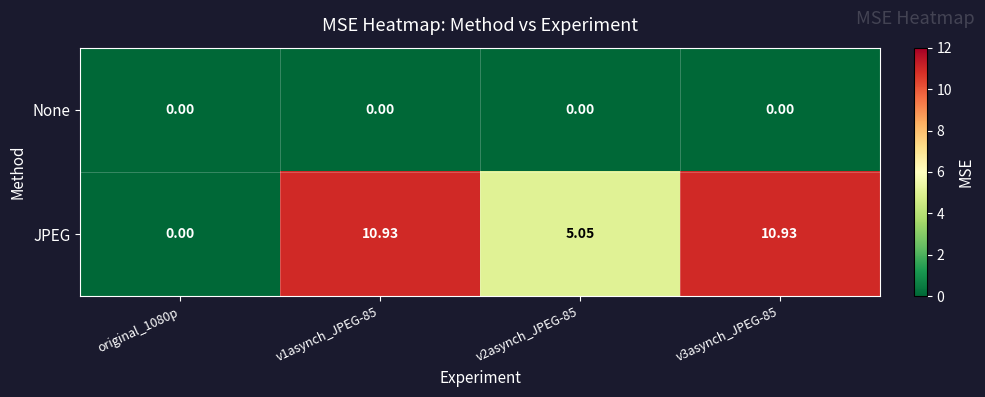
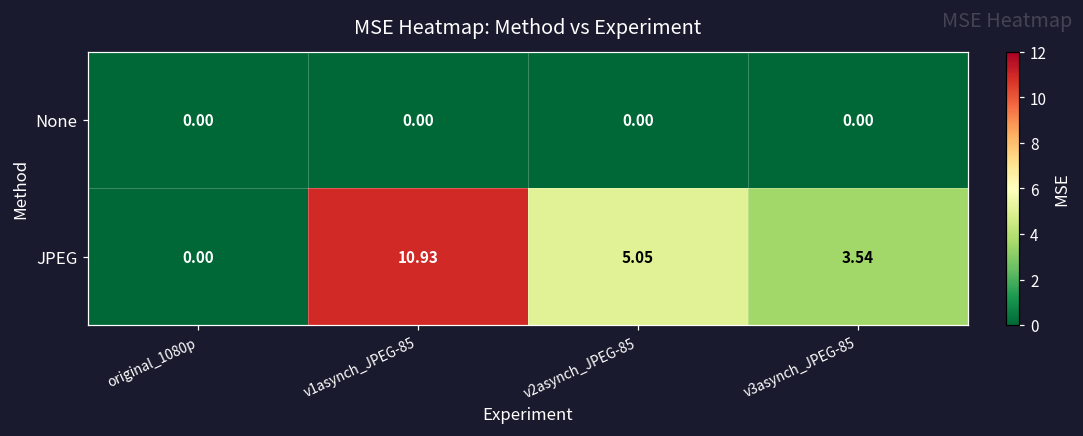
JPEG, v3asynch_JPEG-85: 10.93 -> 3.54
